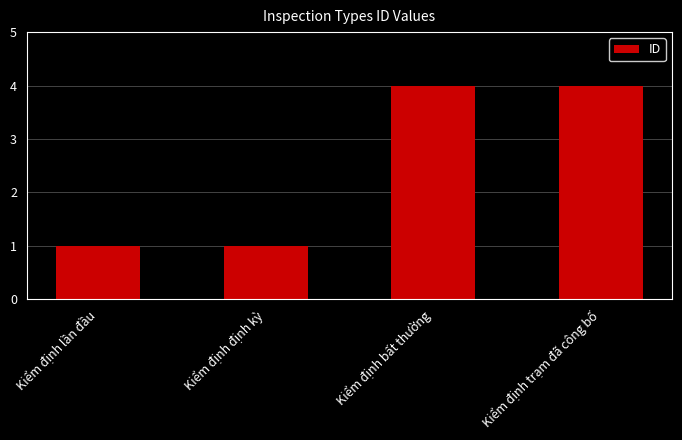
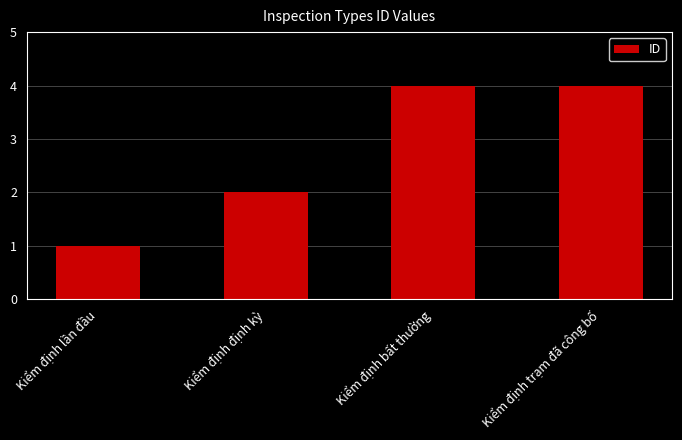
Kiểm định định kỳ: 1 -> 2
